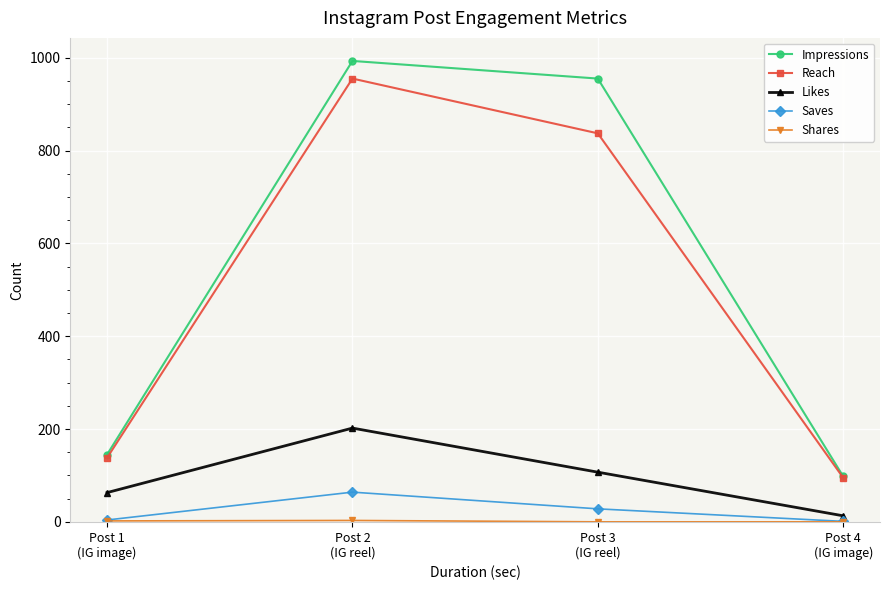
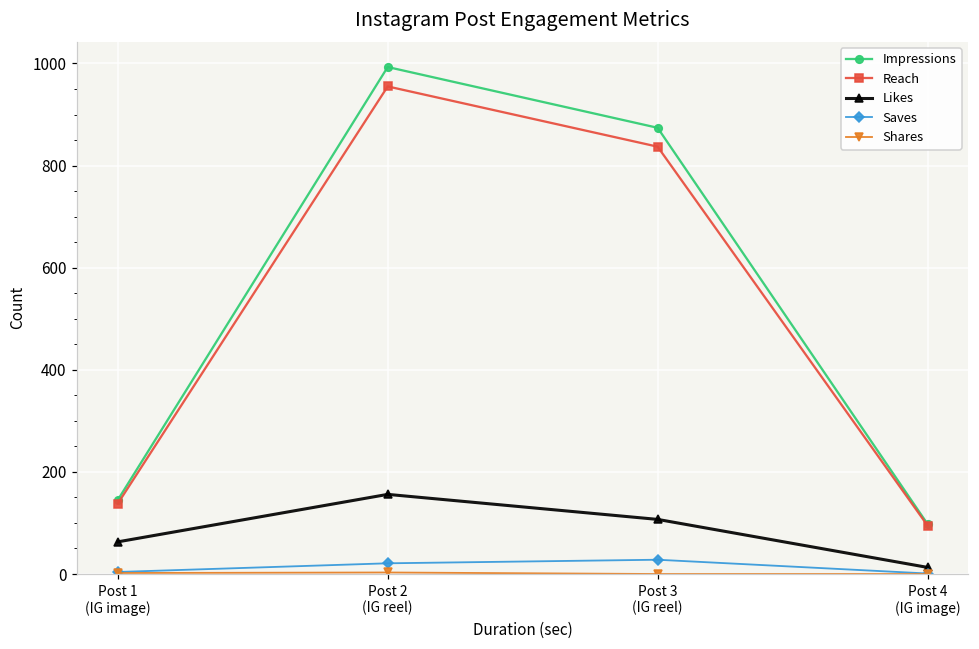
Likes, Post 2 (IG reel): 200 -> 160
Saves, Post 2 (IG reel): 60 -> 20
Impressions, Post 3 (IG reel): 960 -> 870
